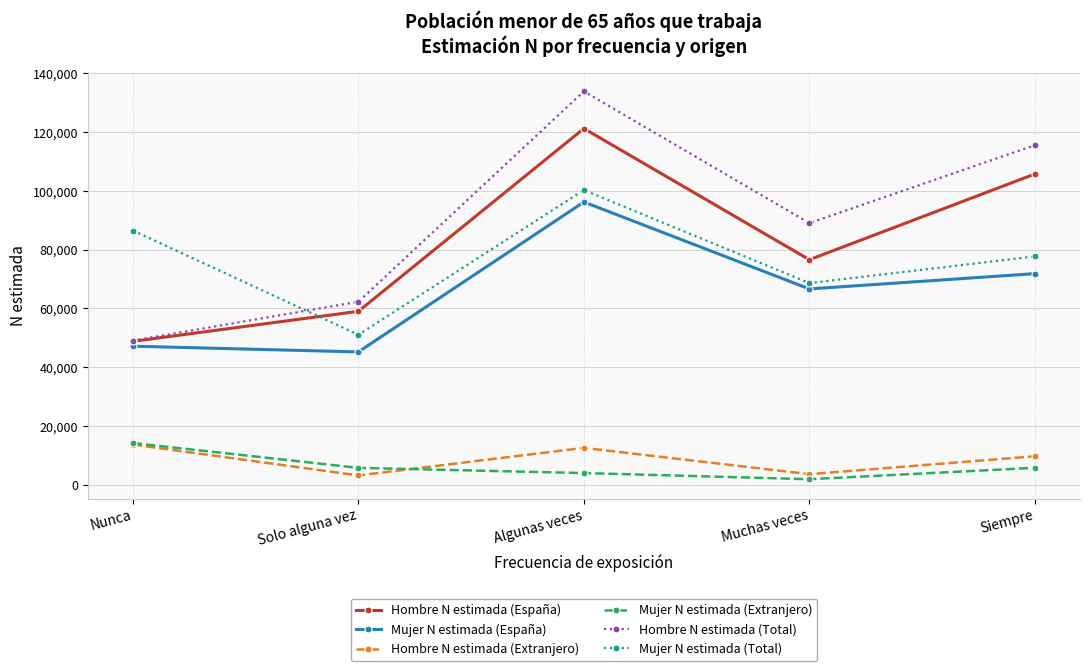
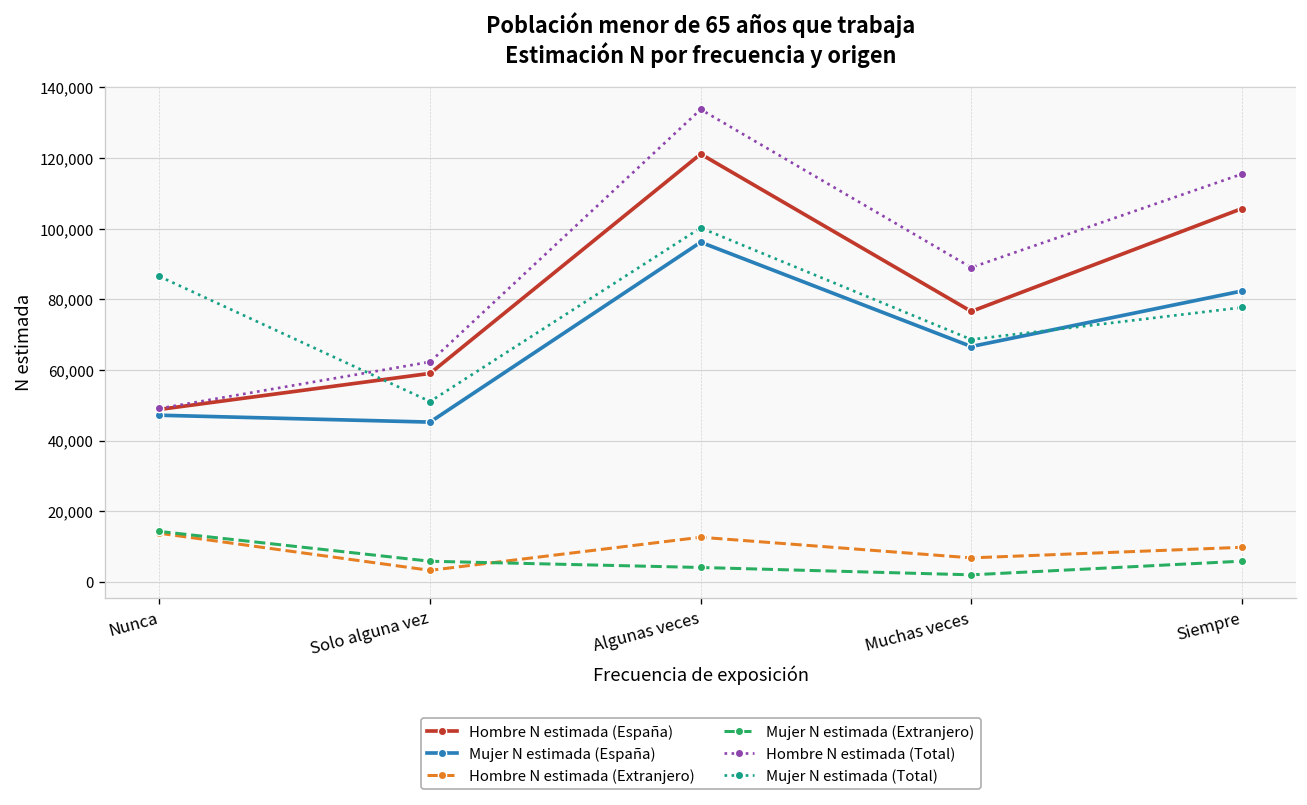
Hombre N estimada (Extranjero), Muchas veces: 4,000 -> 7,000
Mujer N estimada (España), Siempre: 72,000 -> 82,000
